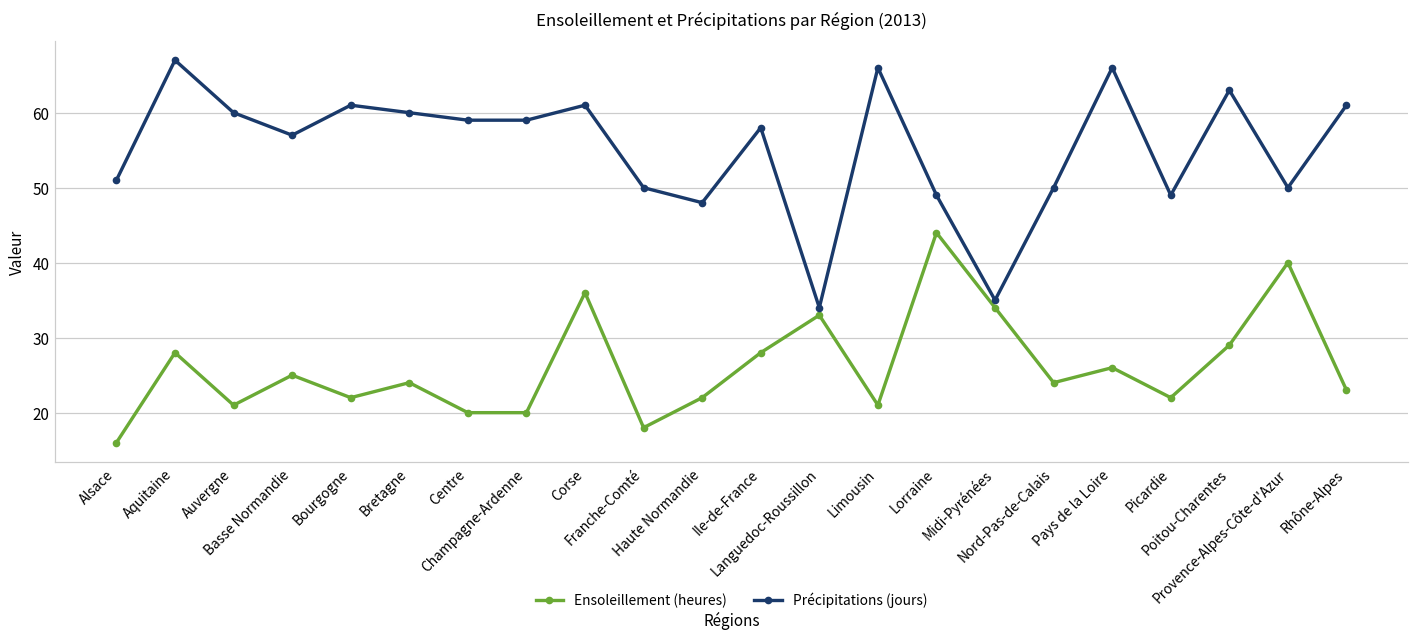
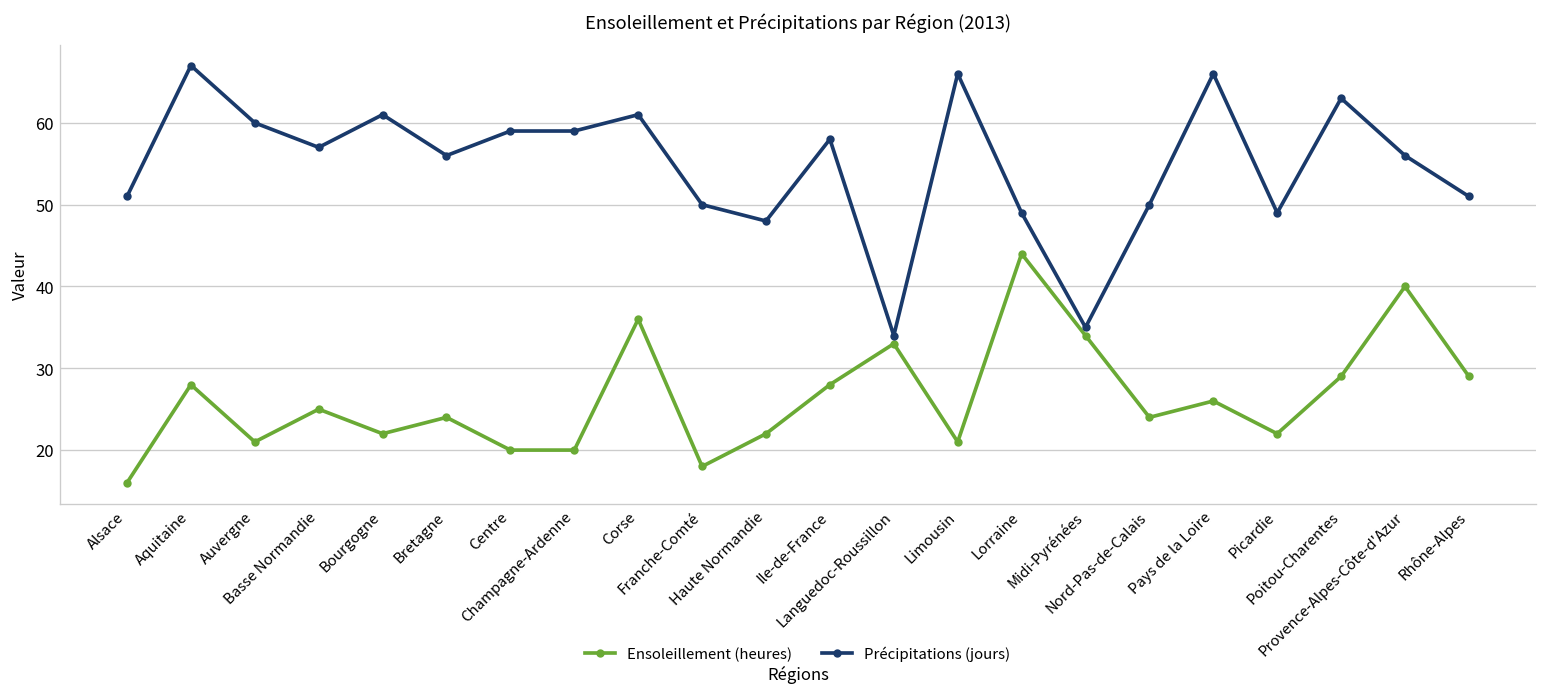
Précipitations (jours), Bretagne: 60 -> 56
Précipitations (jours), Provence-Alpes-Côte-d'Azur: 50 -> 56
Ensoleillement (heures), Rhône-Alpes: 23 -> 29
Précipitations (jours), Rhône-Alpes: 61 -> 51
